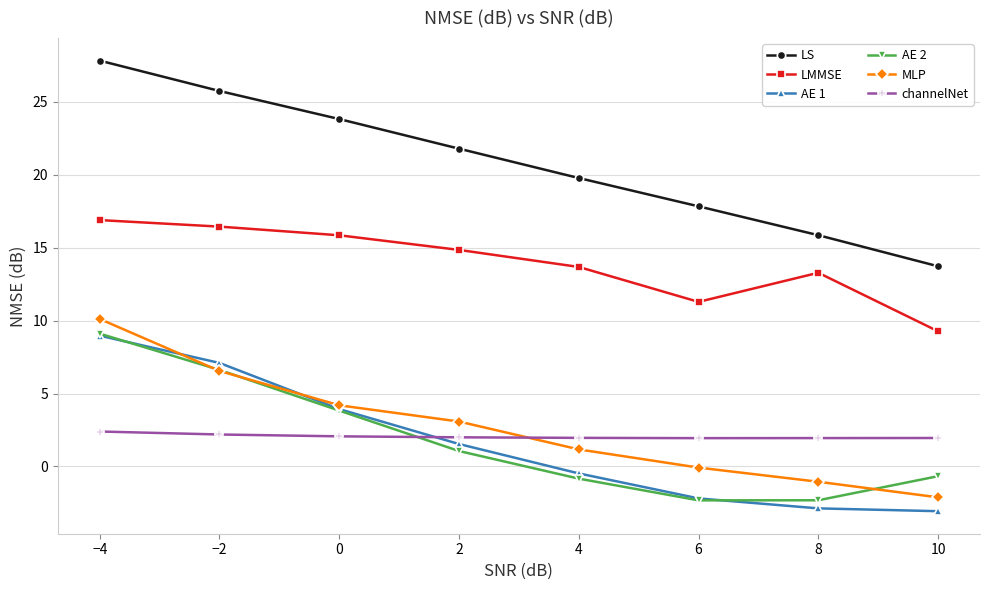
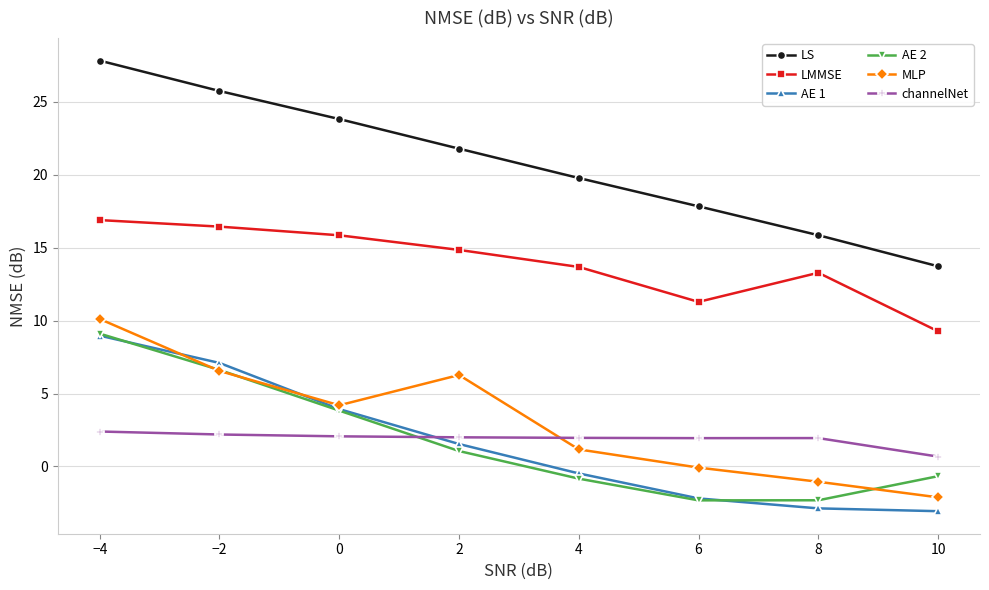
MLP, 2: 3.1 -> 6.3
channelNet, 10: 2.0 -> 0.7
